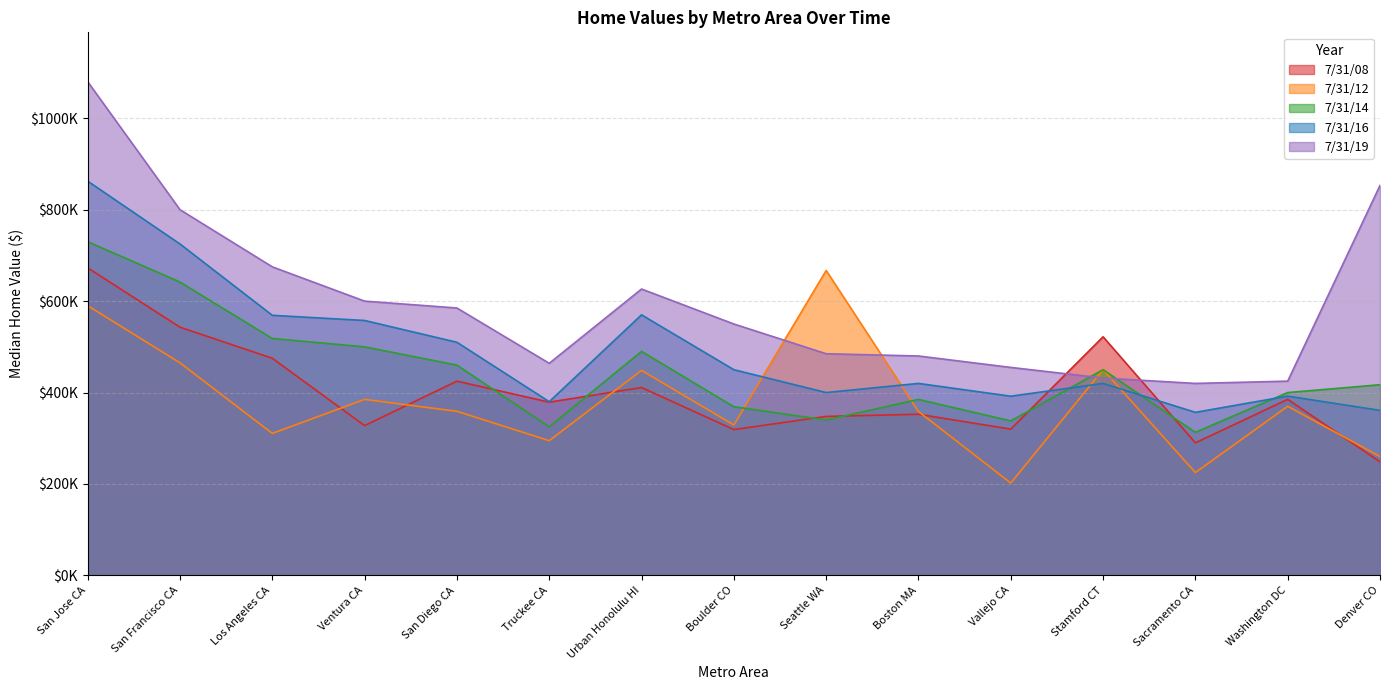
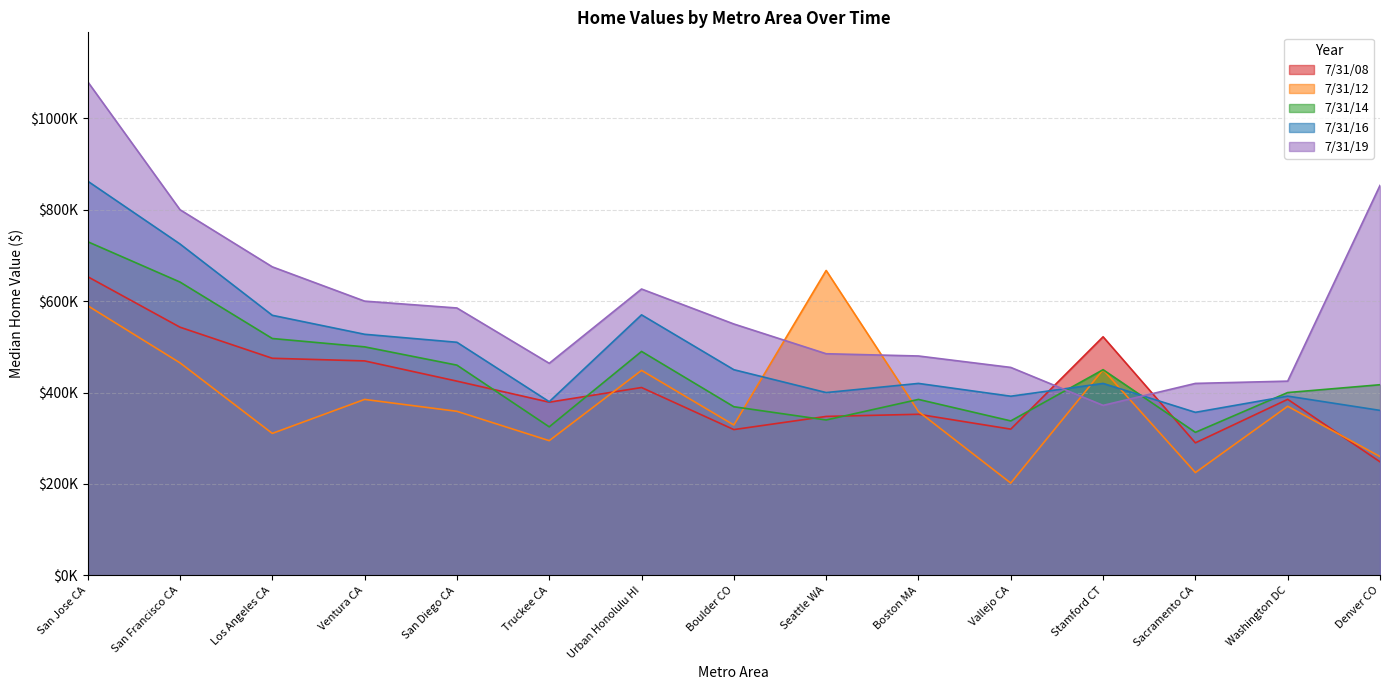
7/31/08, San Jose CA: $670000 -> $650000
7/31/08, Ventura CA: $330000 -> $470000
7/31/16, Ventura CA: $560000 -> $530000
7/31/19, Stamford CT: $430000 -> $370000
